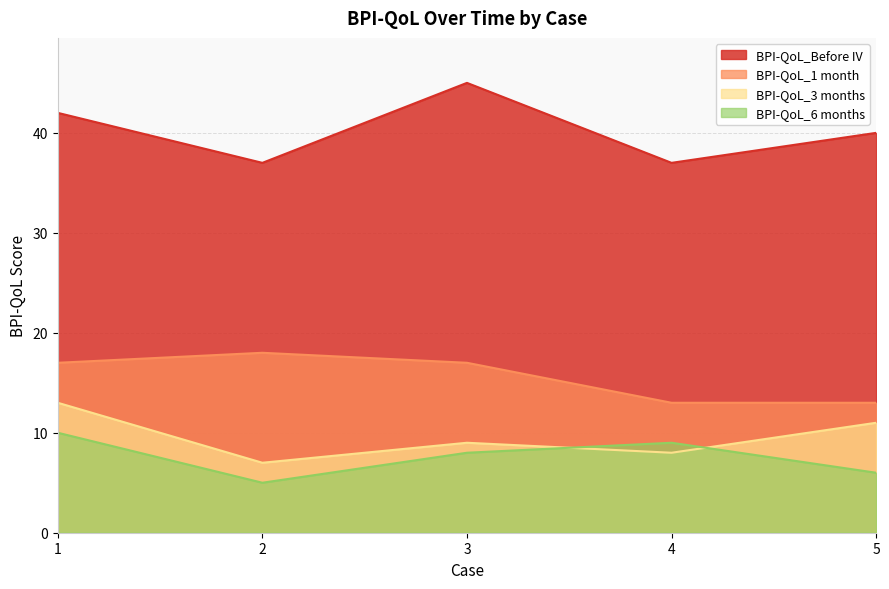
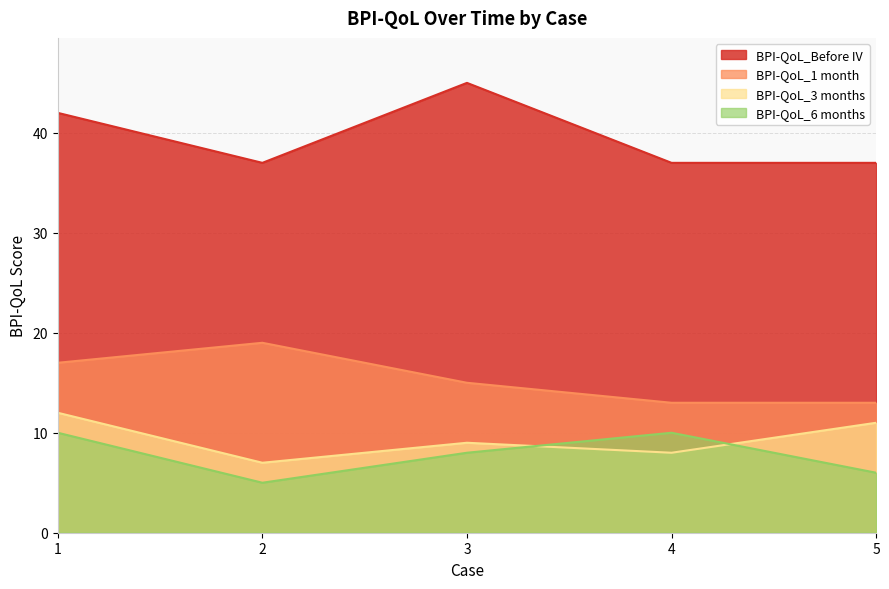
BPI-QoL_3 months, 1: 13 -> 12
BPI-QoL_1 month, 2: 18 -> 19
BPI-QoL_1 month, 3: 17 -> 15
BPI-QoL_6 months, 4: 9 -> 10
BPI-QoL_Before IV, 5: 40 -> 37
